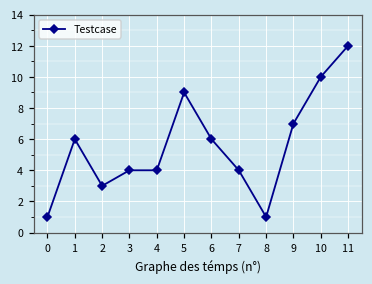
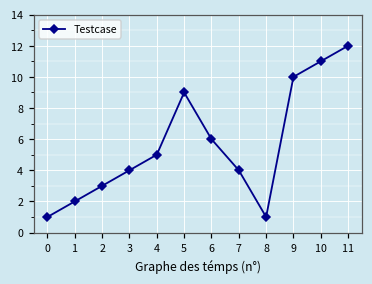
1: 6 -> 2
4: 4 -> 5
9: 7 -> 10
10: 10 -> 11
